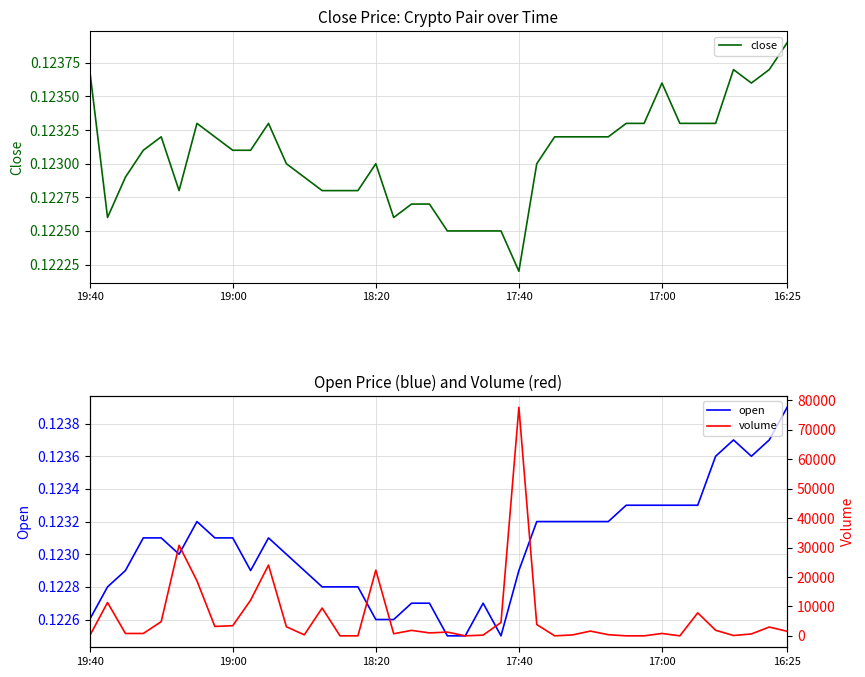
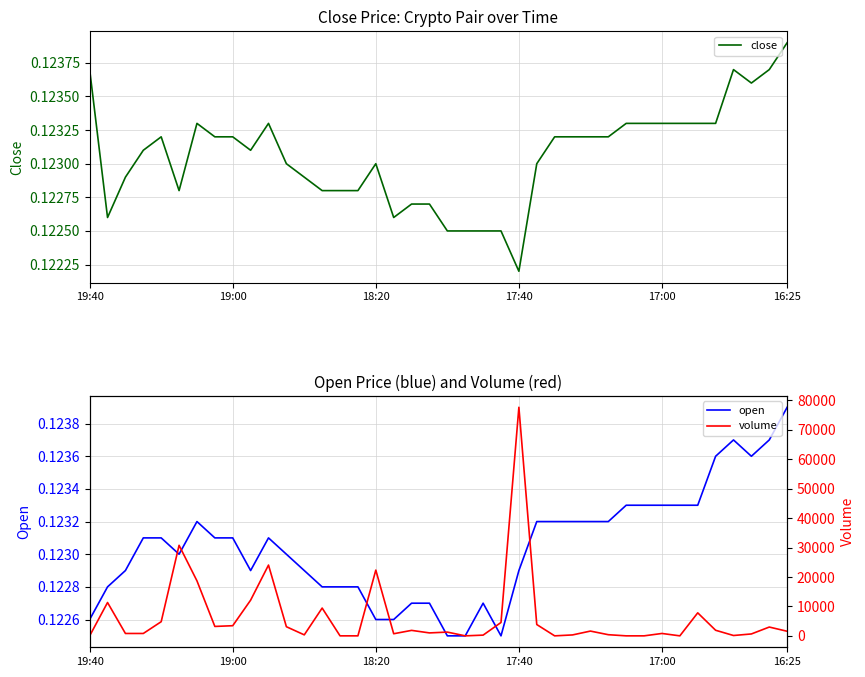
Close Price: Crypto Pair over Time, 19:00: 0.1231 -> 0.1232
Close Price: Crypto Pair over Time, 17:00: 0.1236 -> 0.1233
